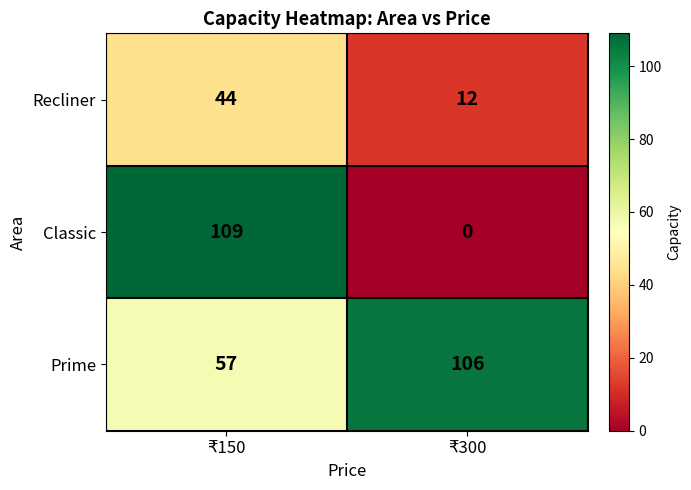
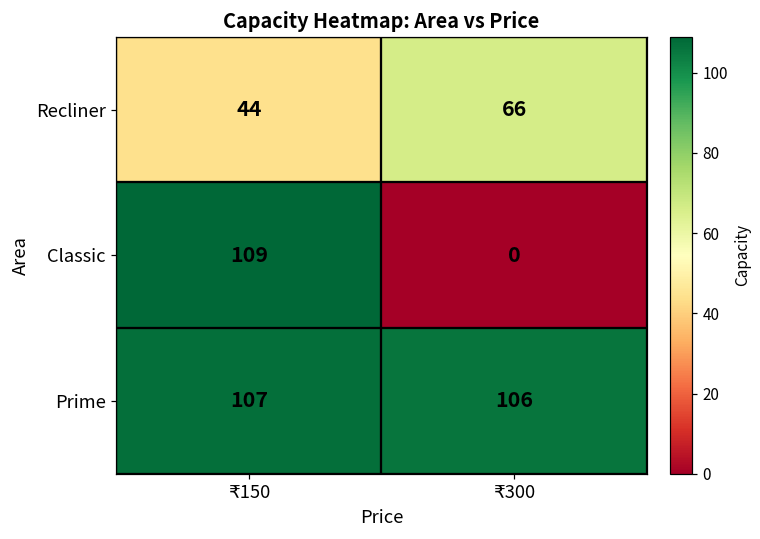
Recliner, ₹300: 12 -> 66
Prime, ₹150: 57 -> 107
